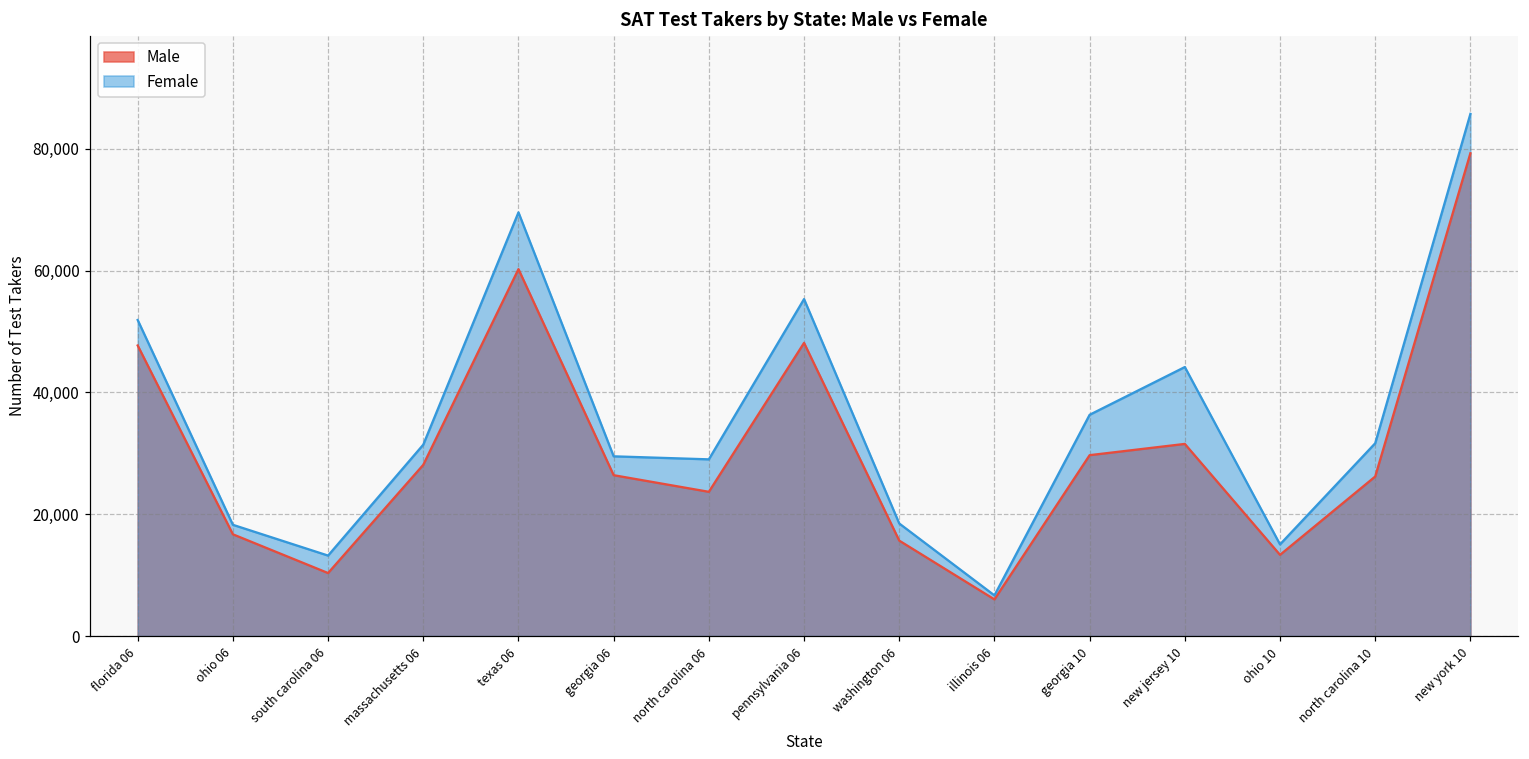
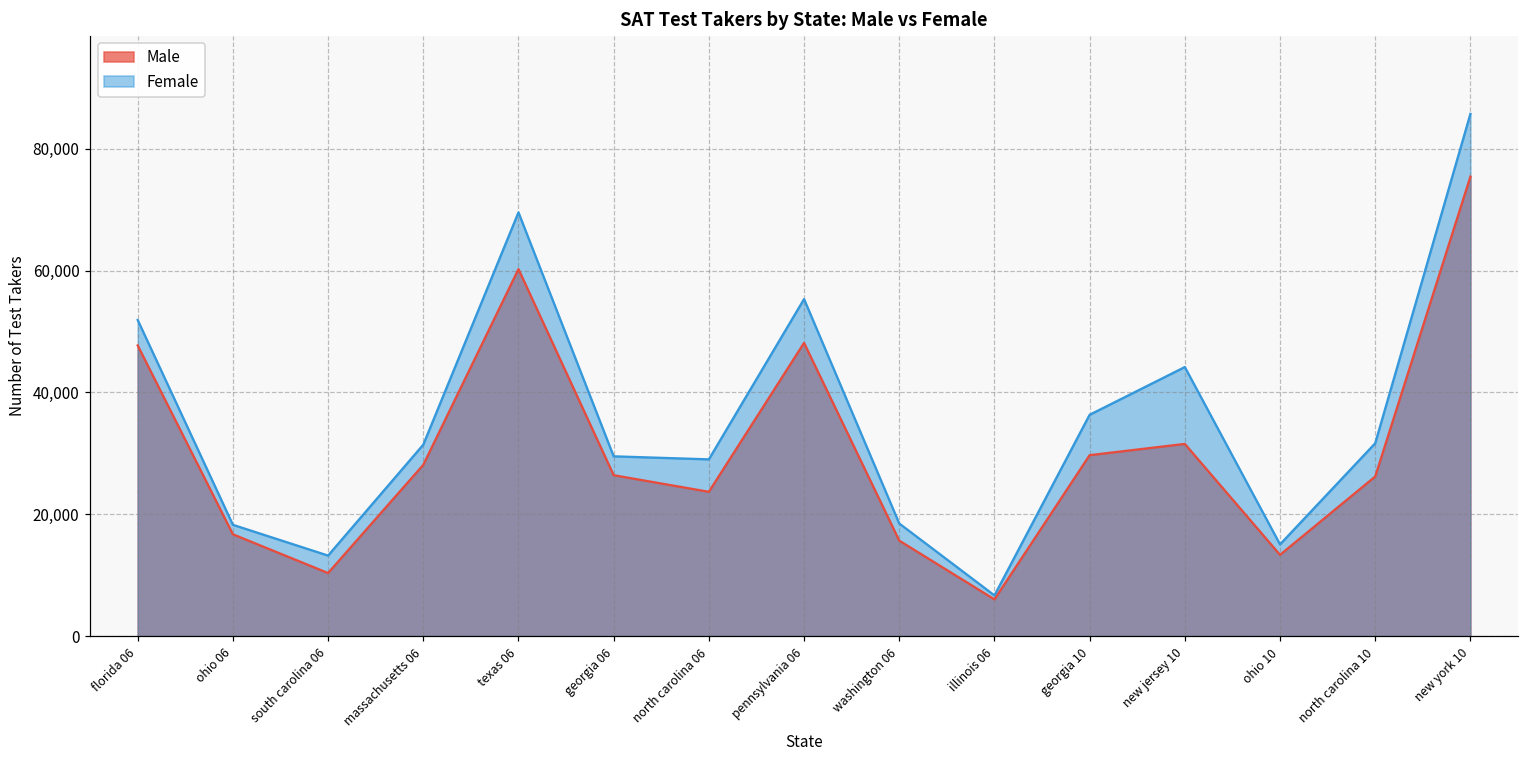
Male, new york 10: 79,000 -> 75,000
